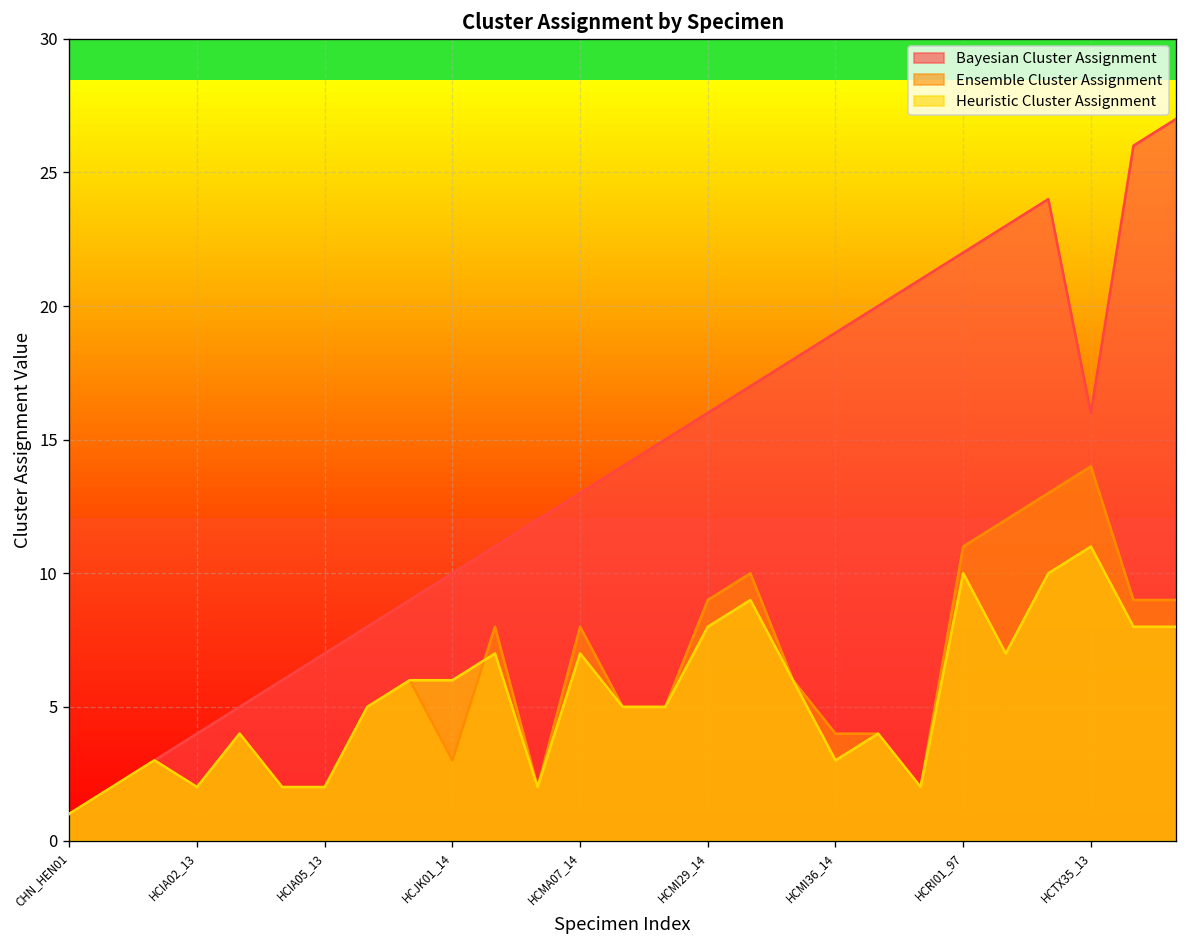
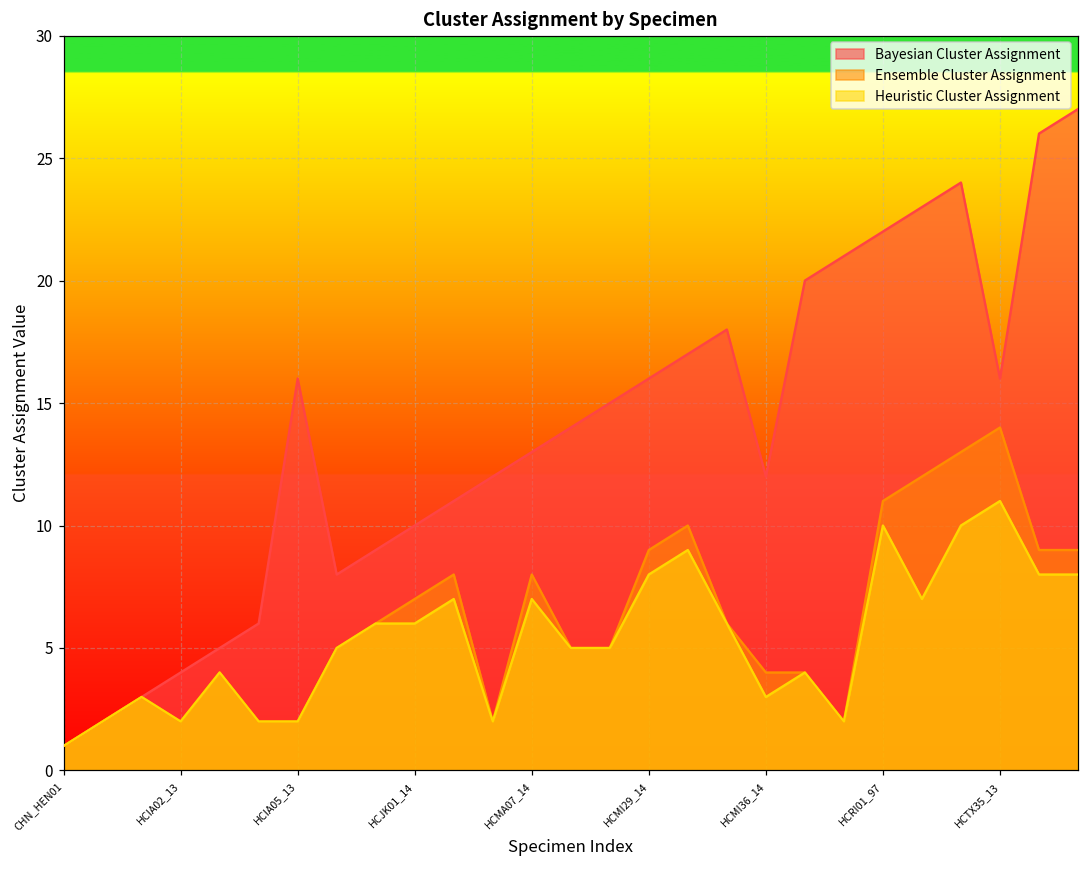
Bayesian Cluster Assignment, HCIA05_13: 7 -> 16
Ensemble Cluster Assignment, HCJK01_14: 3 -> 7
Bayesian Cluster Assignment, HCMI36_14: 19 -> 12
